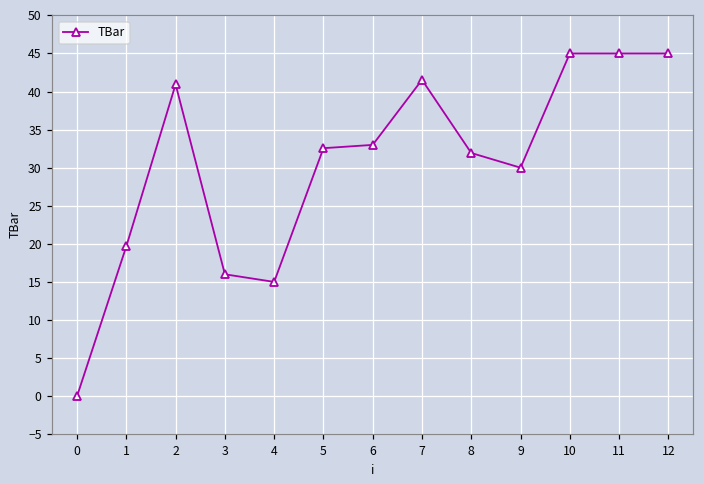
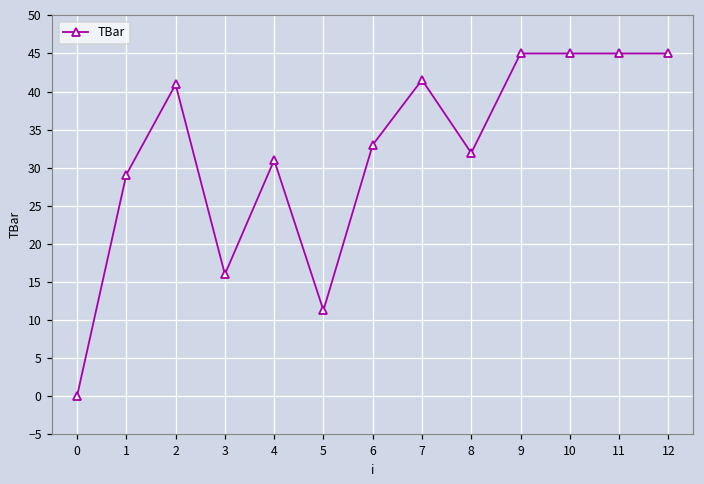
1: 20 -> 29
4: 15 -> 31
5: 33 -> 11
9: 30 -> 45
